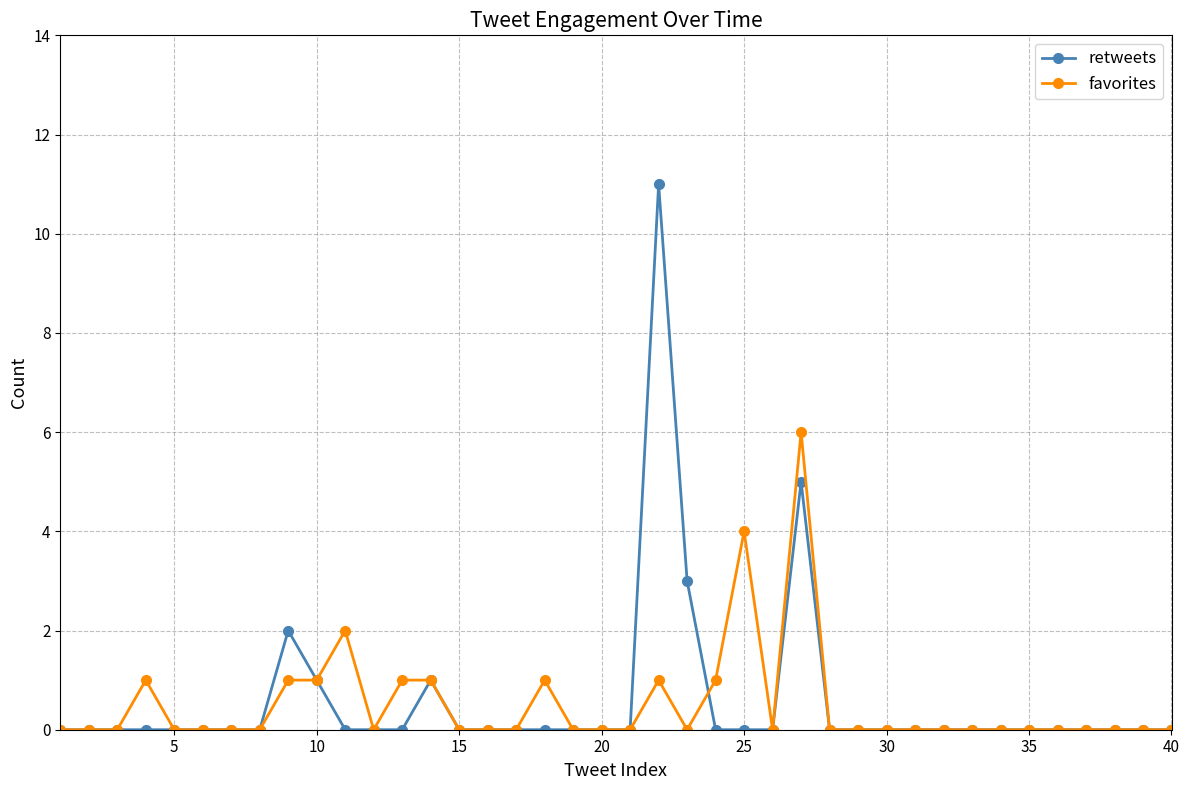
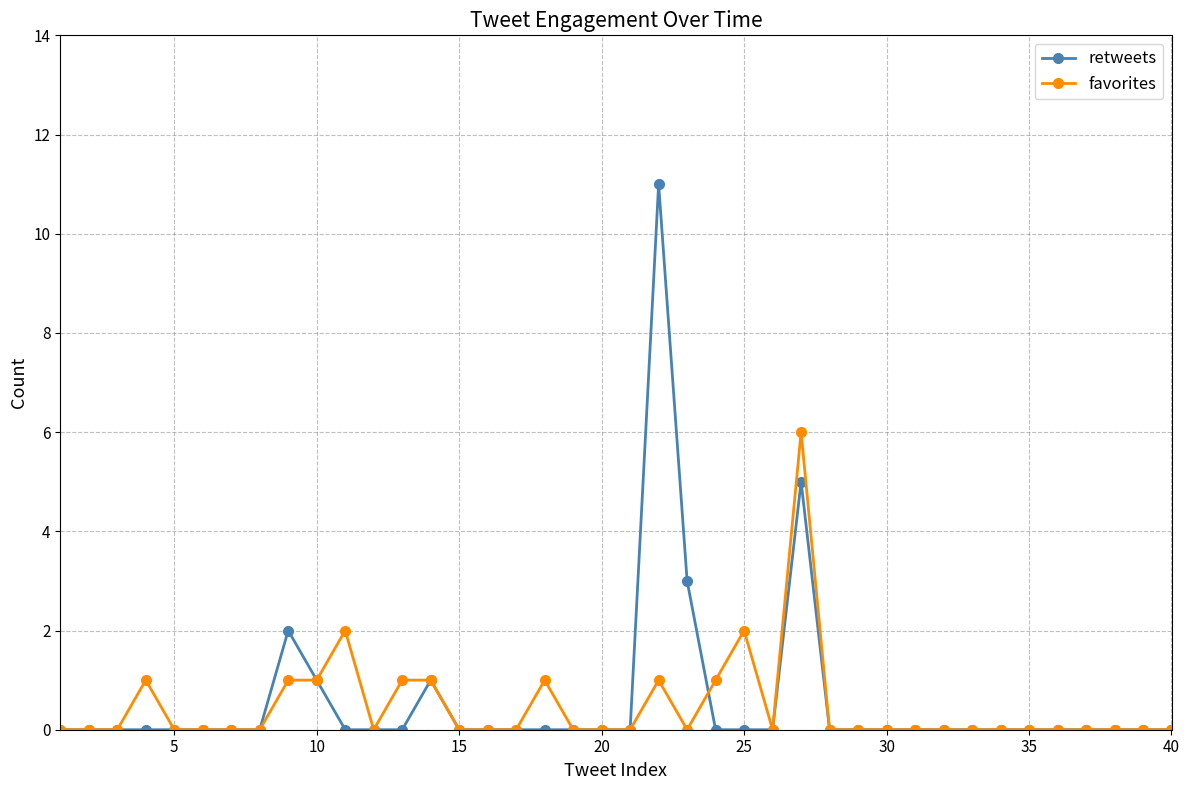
favorites, 25: 4 -> 2
